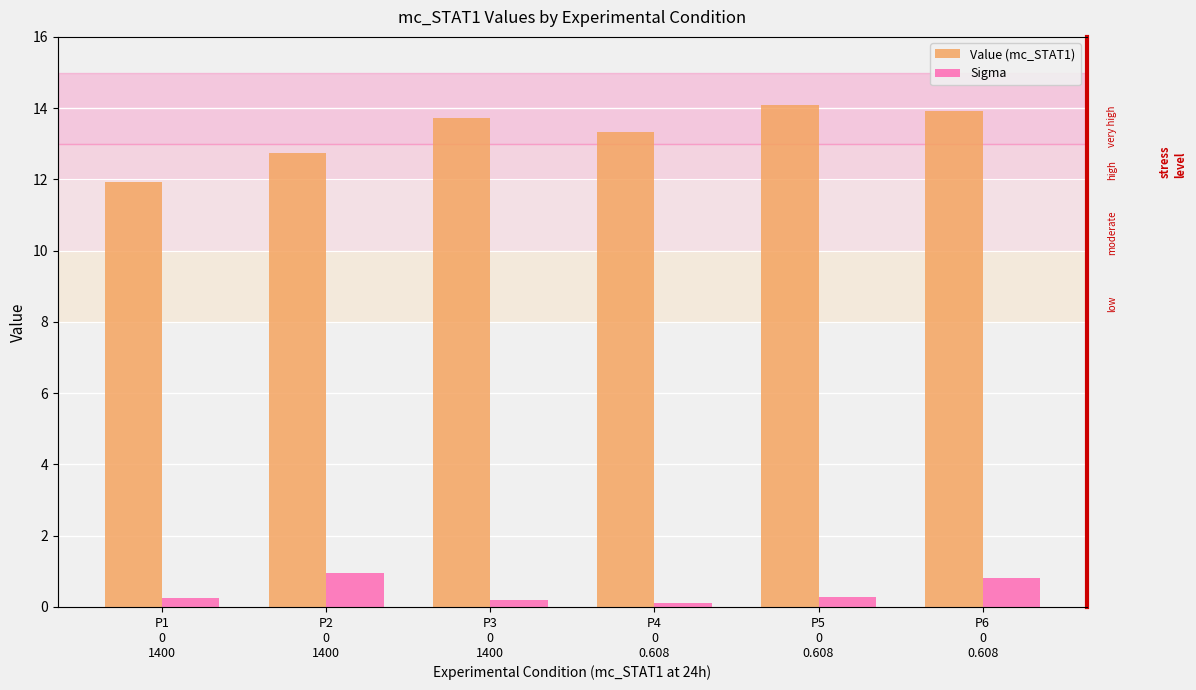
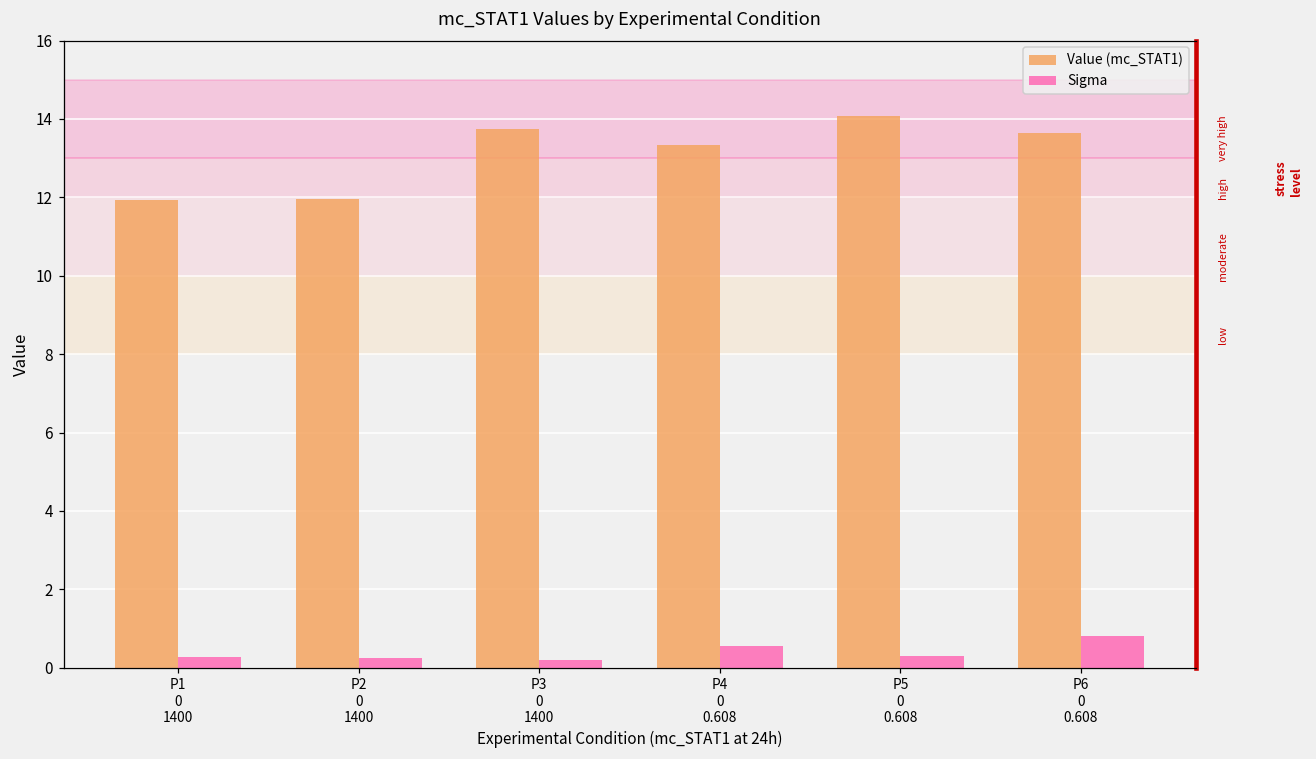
Value (mc_STAT1), P2 0 1400: 12.7 -> 12.0
Sigma, P2 0 1400: 1.0 -> 0.2
Sigma, P4 0 0.608: 0.1 -> 0.6
Value (mc_STAT1), P6 0 0.608: 13.9 -> 13.6
